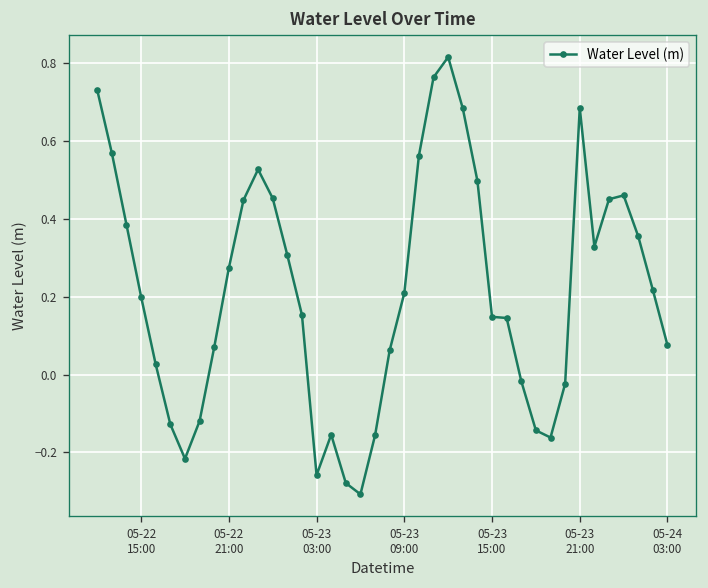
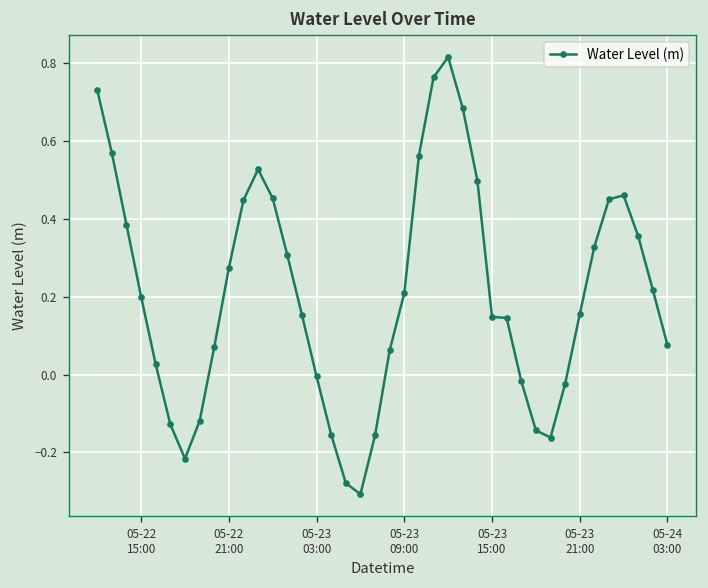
05-23 03:00: -0.26 -> 0.00
05-23 21:00: 0.69 -> 0.15
